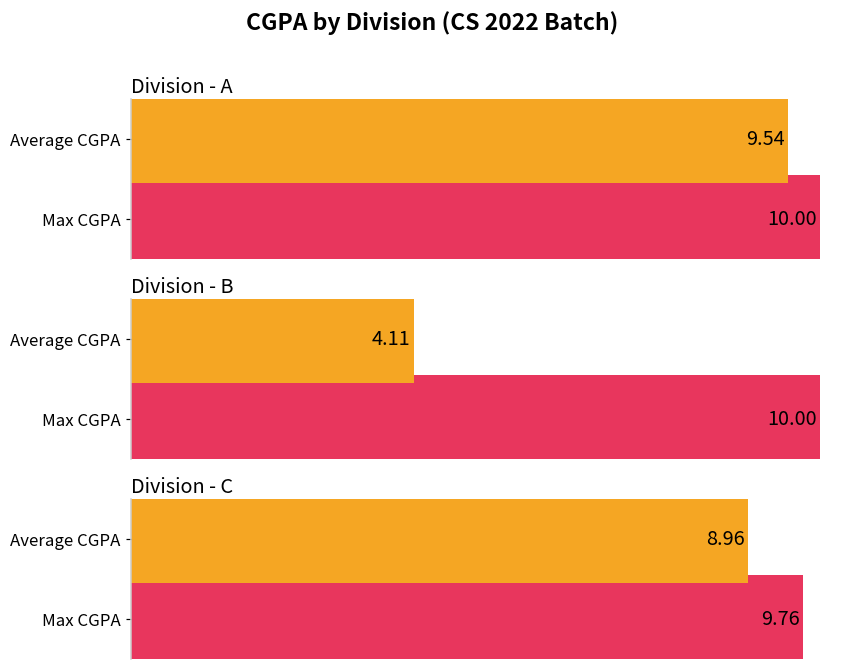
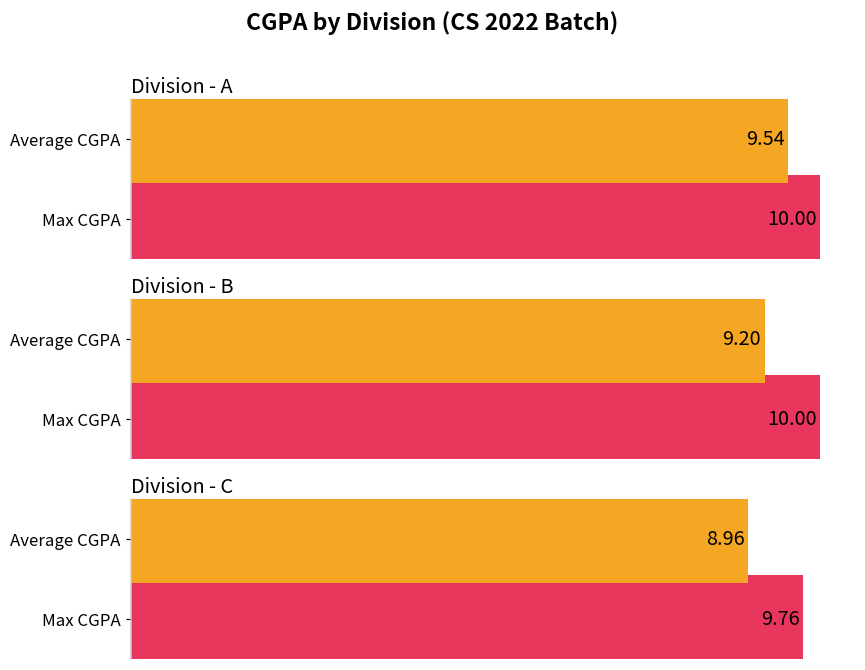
Division - B, Average CGPA: 4.11 -> 9.20
